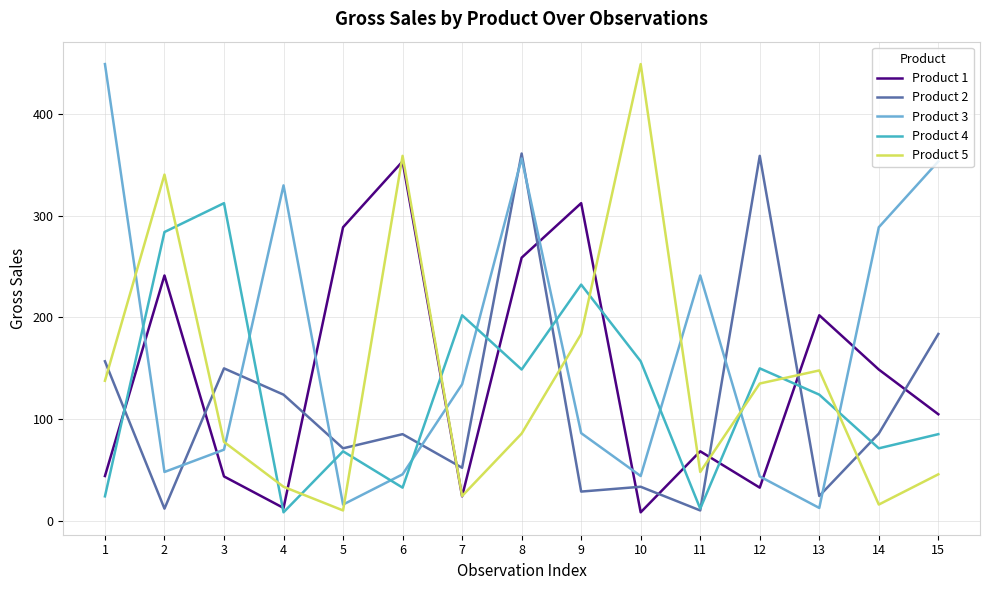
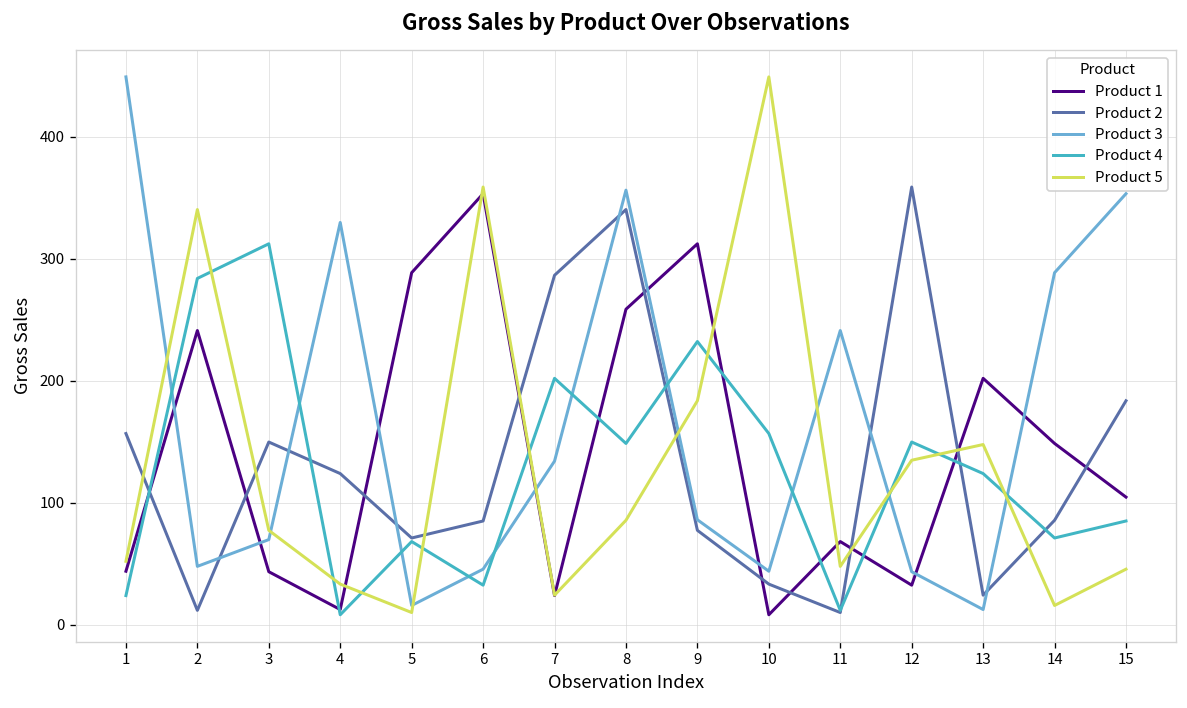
Product 5, 1: 138 -> 52
Product 2, 7: 52 -> 286
Product 2, 8: 361 -> 340
Product 2, 9: 29 -> 77
